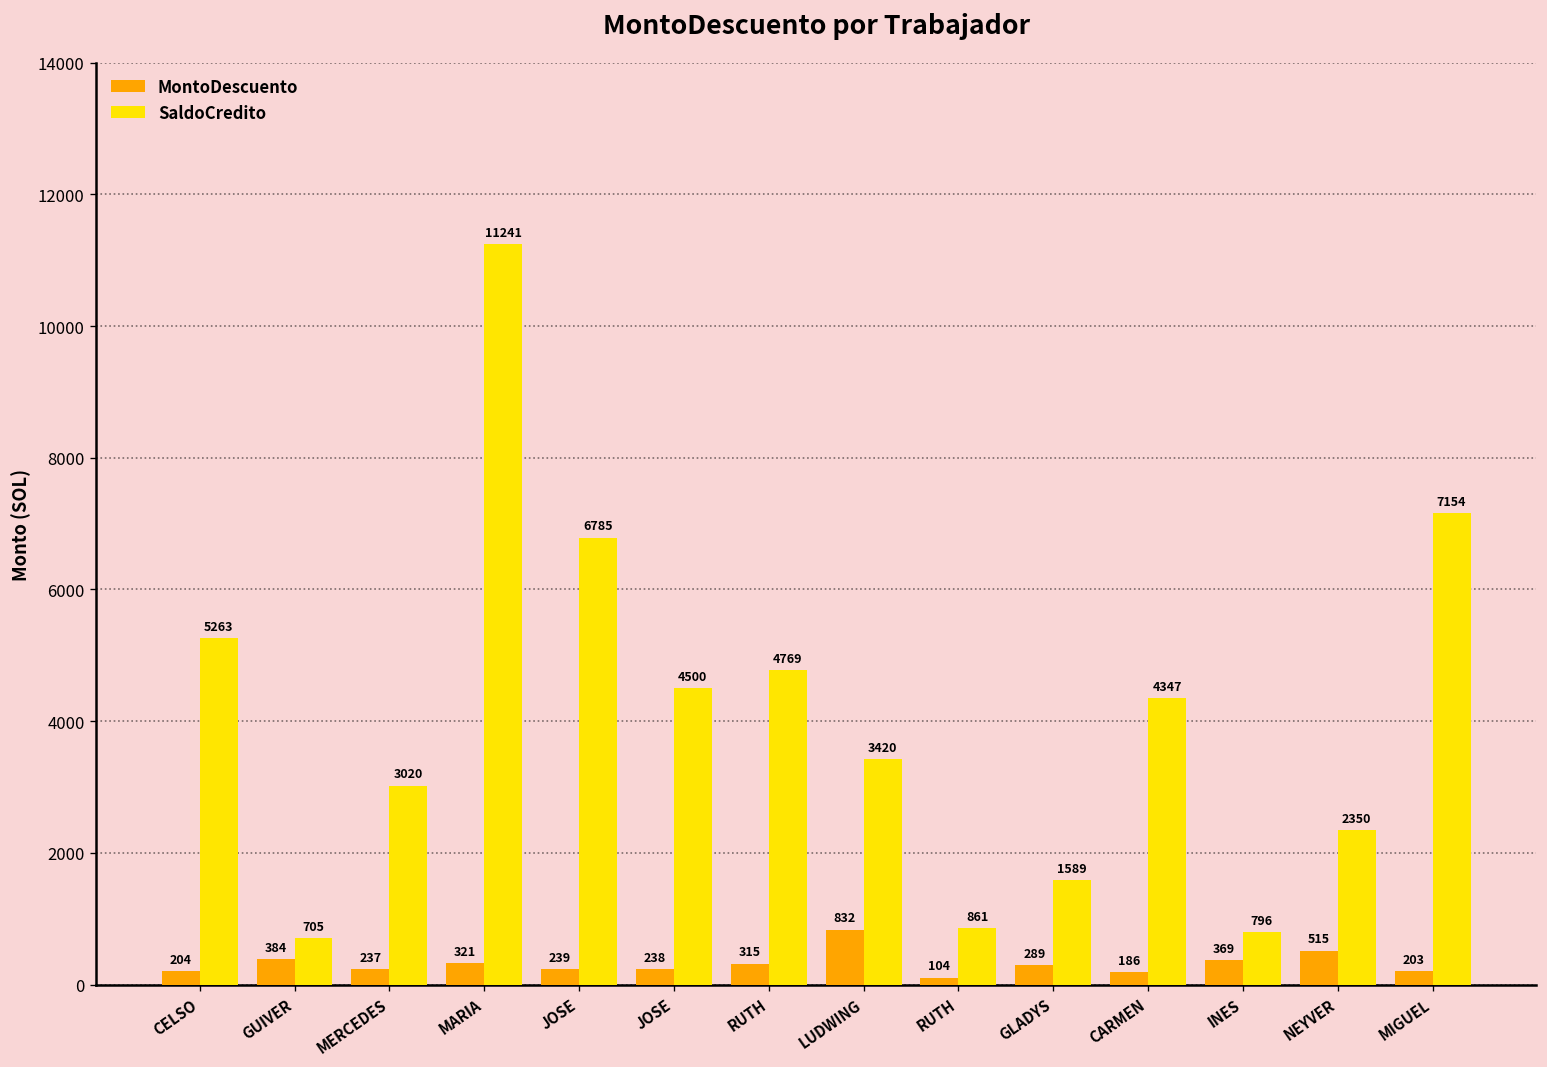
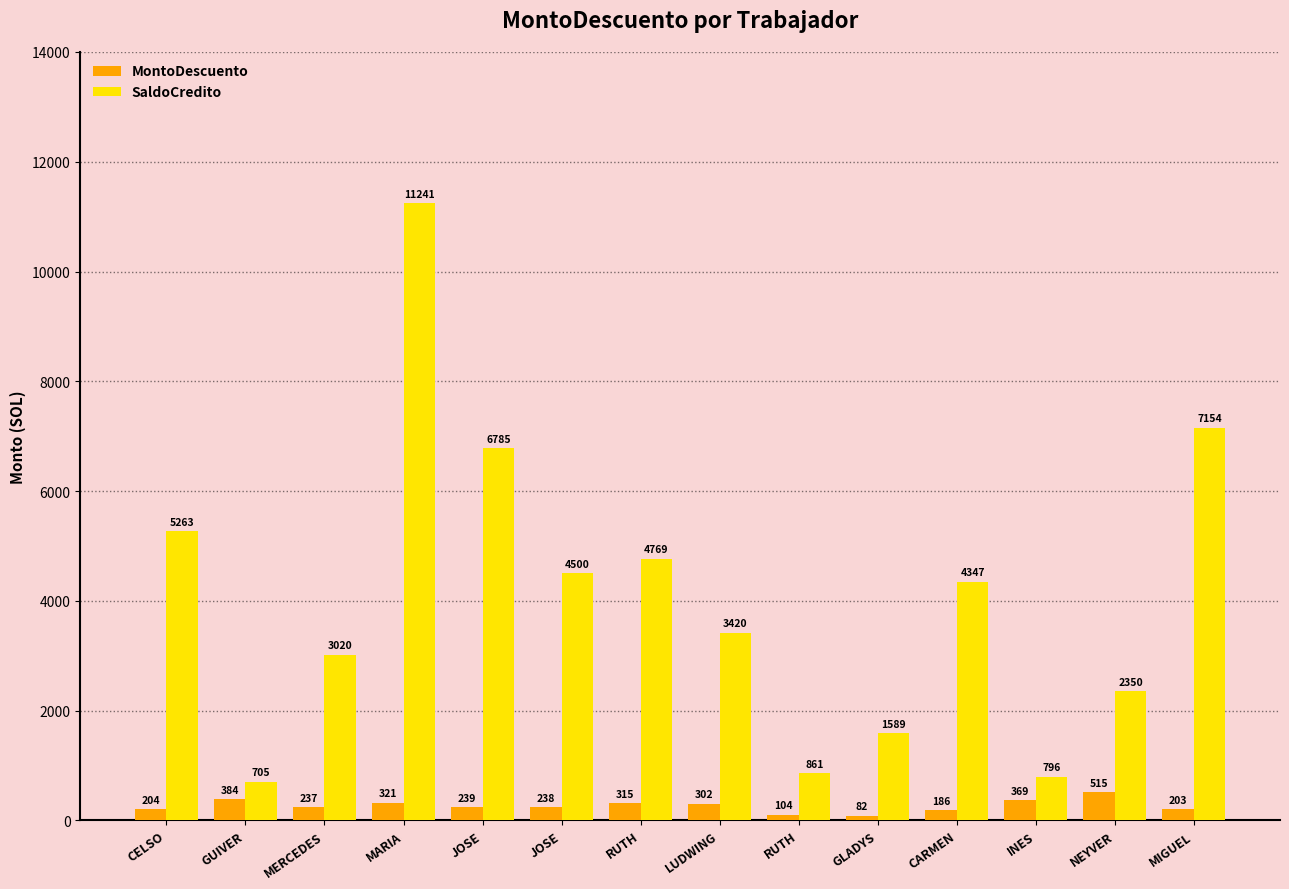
MontoDescuento, LUDWING: 832 -> 302
MontoDescuento, GLADYS: 289 -> 82
